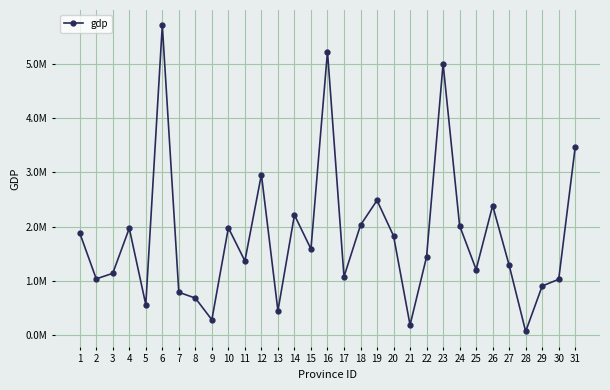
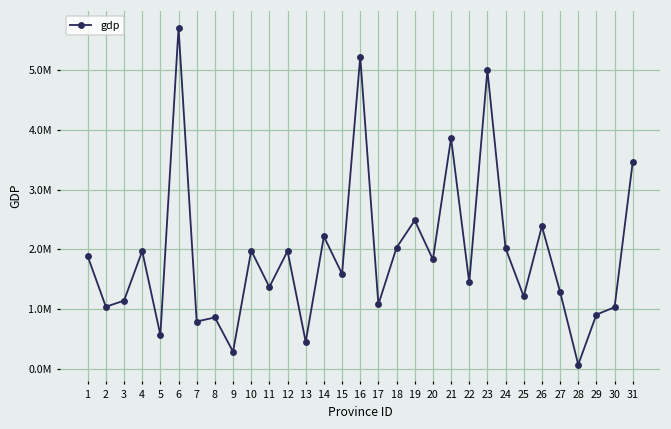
8: 700000 -> 900000
12: 3000000 -> 2000000
21: 200000 -> 3900000
